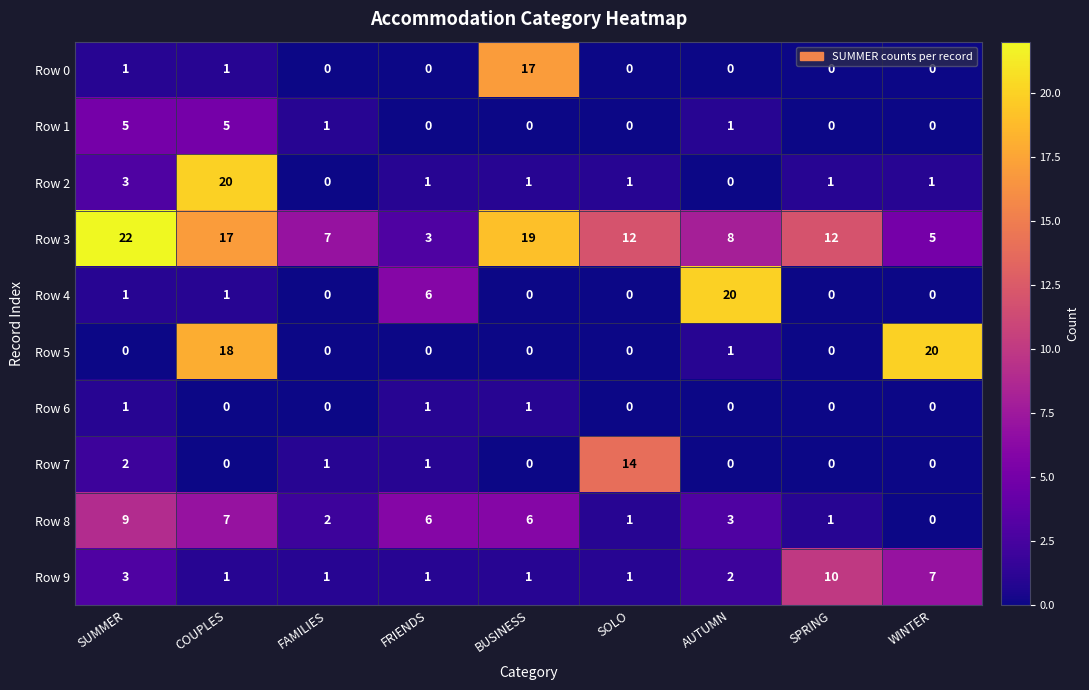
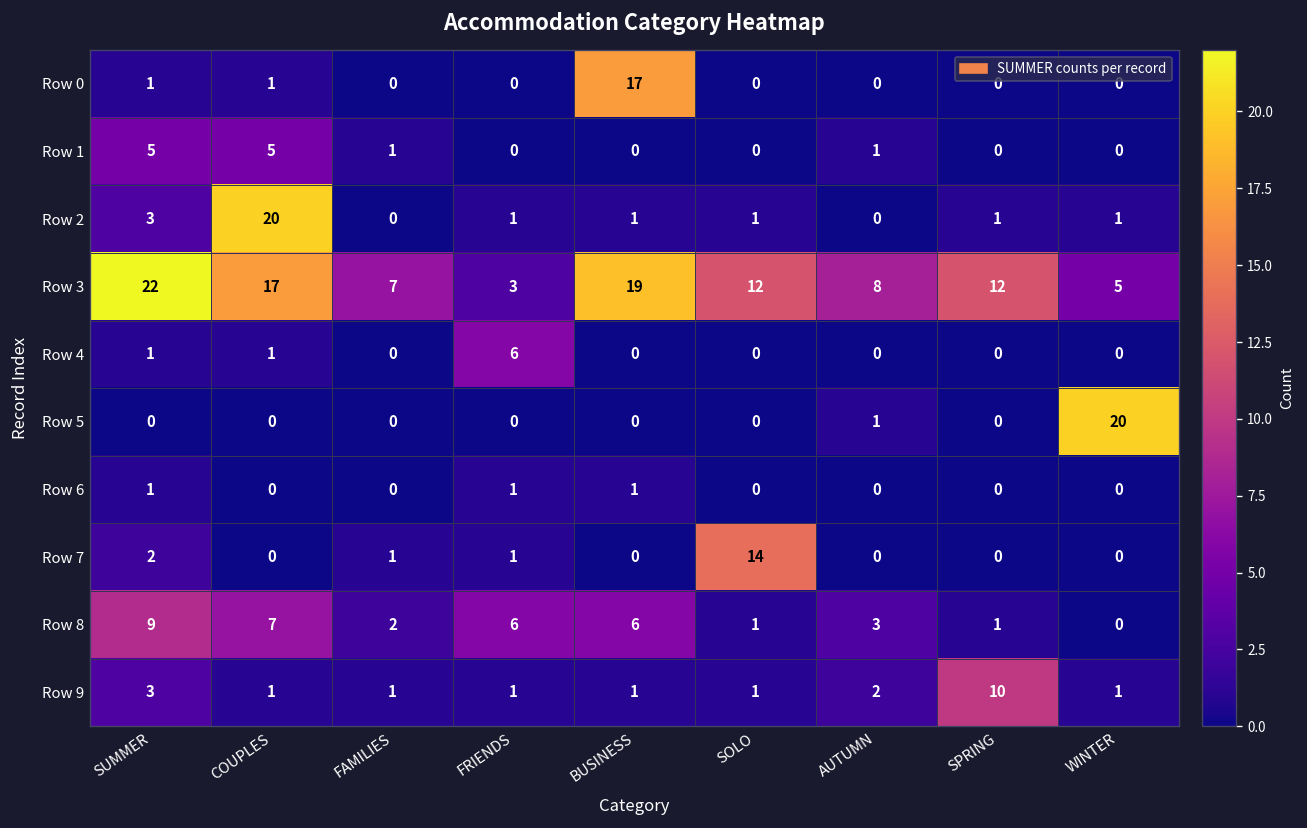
Row 4, AUTUMN: 20 -> 0
Row 5, COUPLES: 18 -> 0
Row 9, WINTER: 7 -> 1
